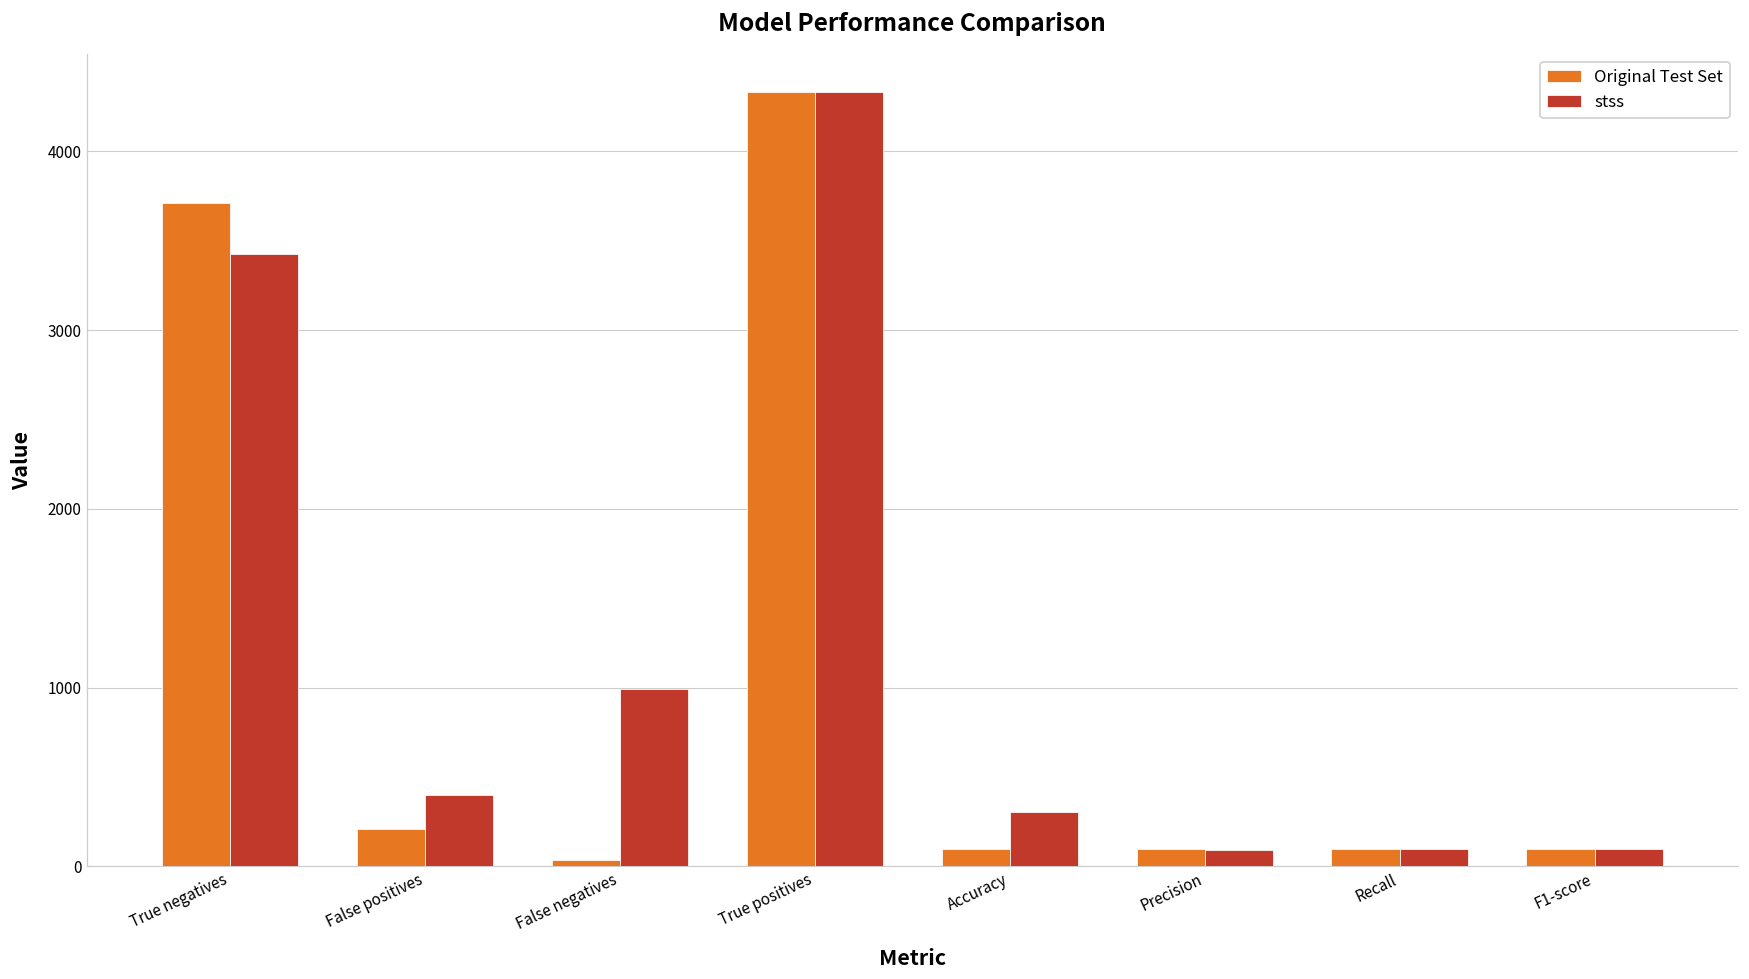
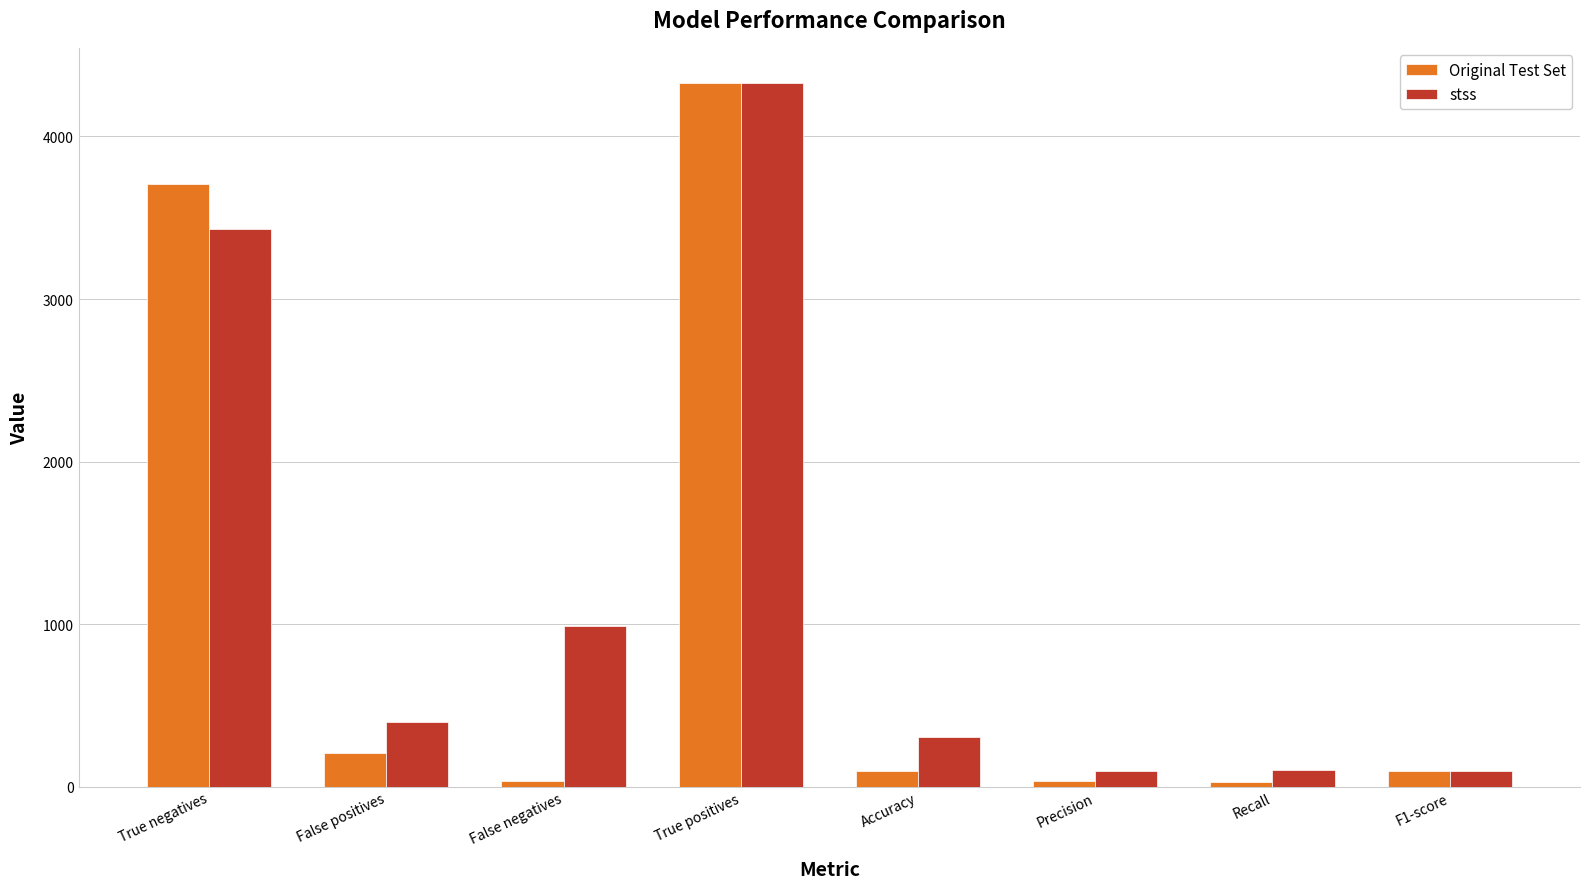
Original Test Set, Precision: 100 -> 40
Original Test Set, Recall: 100 -> 30
